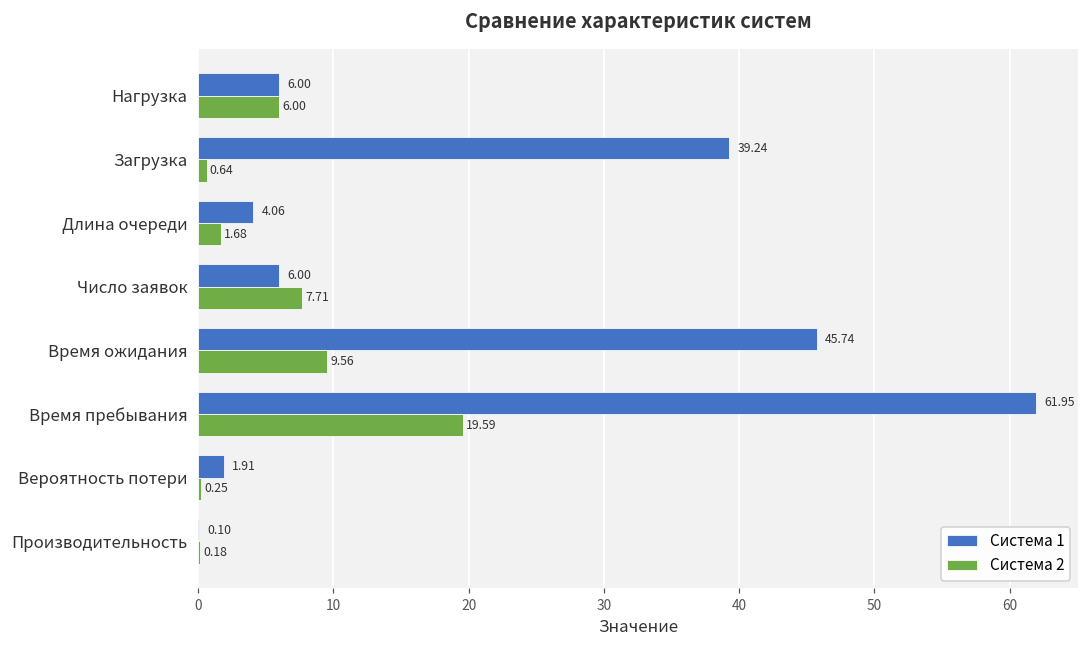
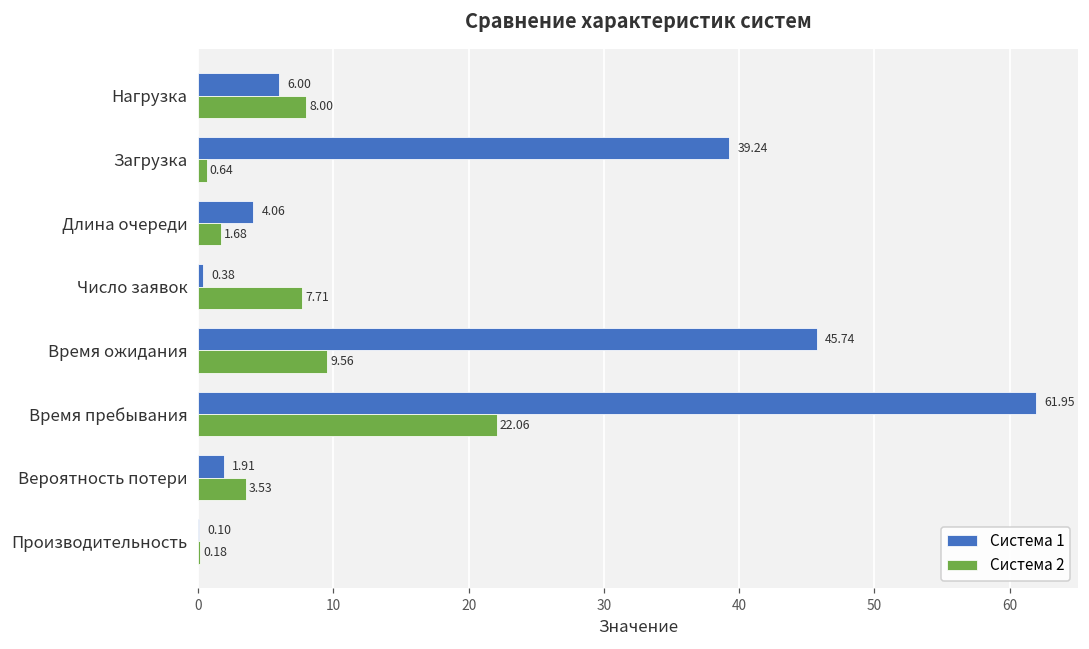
Система 2, Нагрузка: 6.00 -> 8.00
Система 1, Число заявок: 6.00 -> 0.38
Система 2, Время пребывания: 19.59 -> 22.06
Система 2, Вероятность потери: 0.25 -> 3.53
